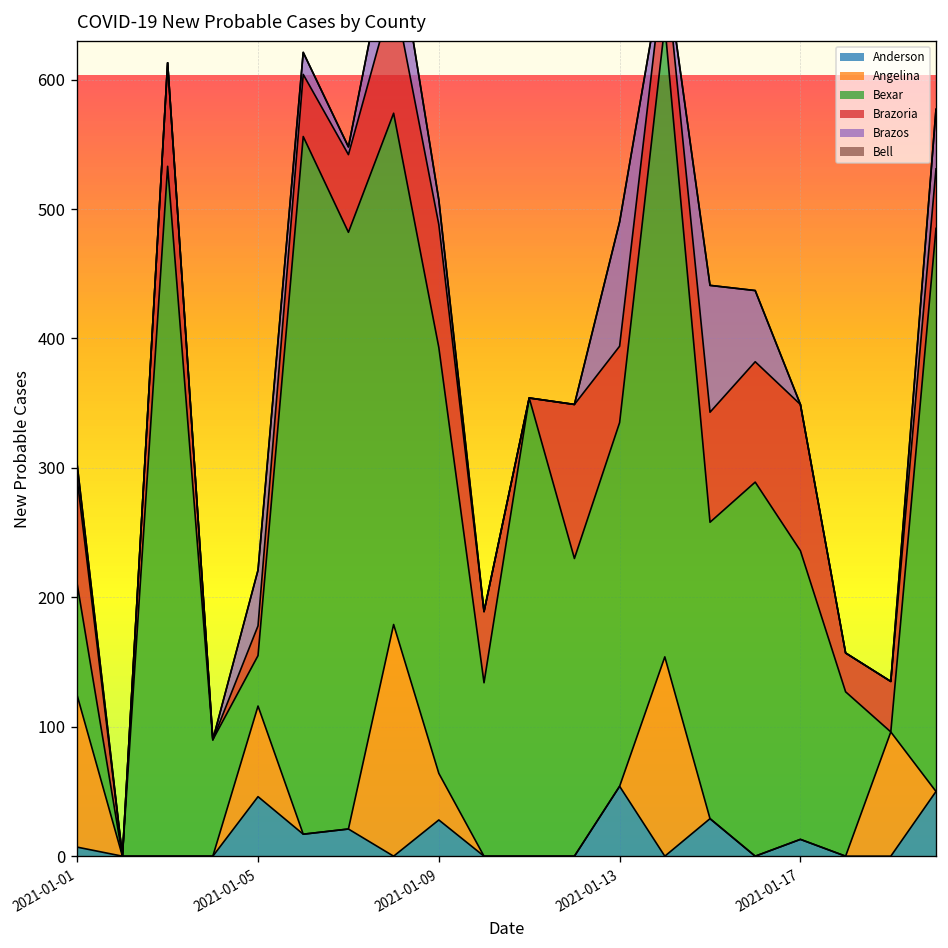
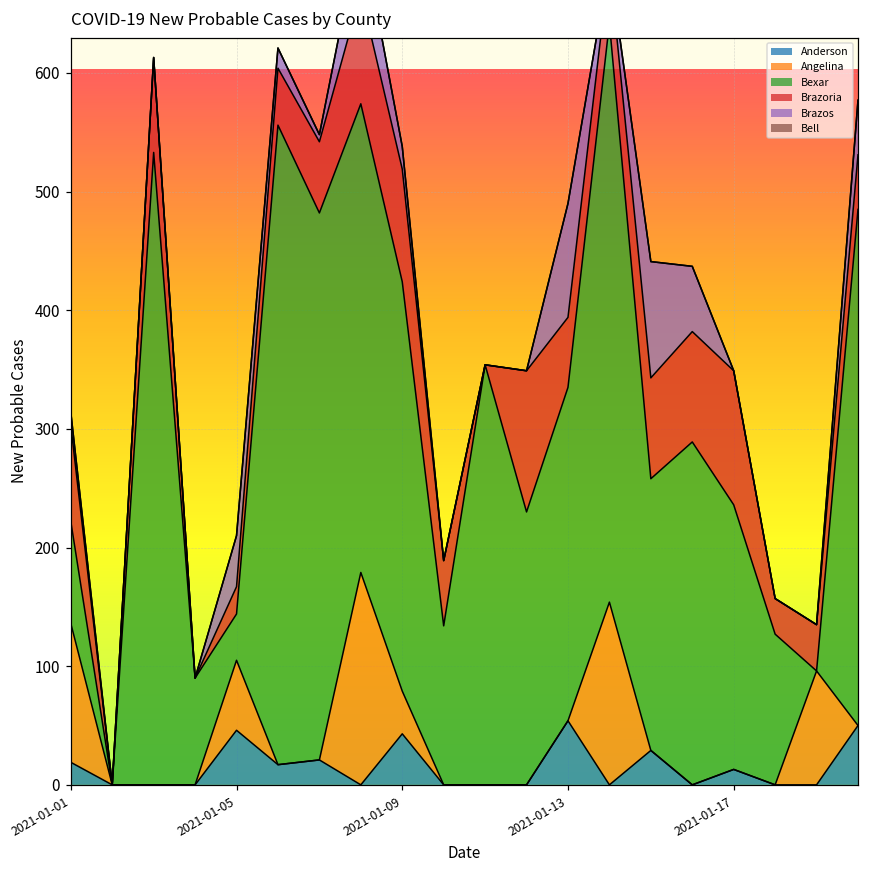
Anderson, 2021-01-01: 7 -> 19
Angelina, 2021-01-05: 70 -> 59
Anderson, 2021-01-09: 28 -> 43
Bexar, 2021-01-09: 329 -> 345
